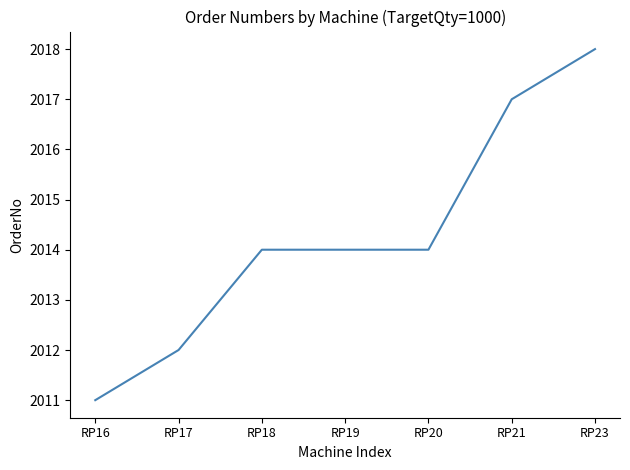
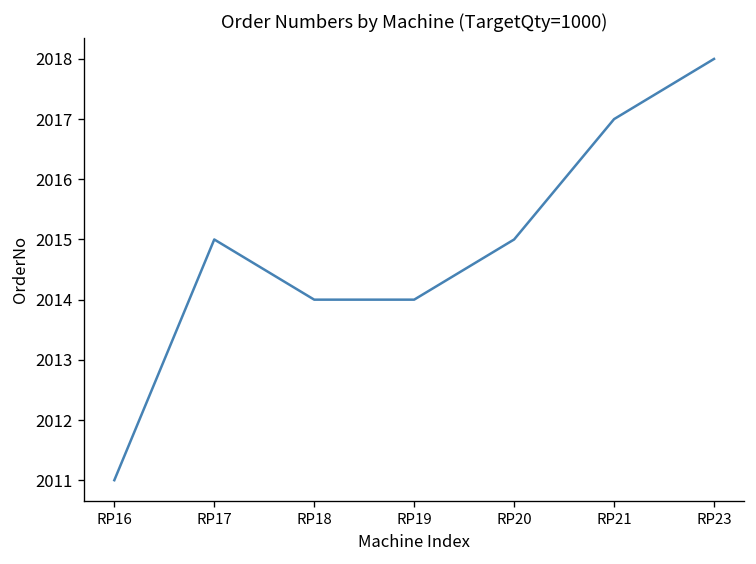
RP17: 2012 -> 2015
RP20: 2014 -> 2015
